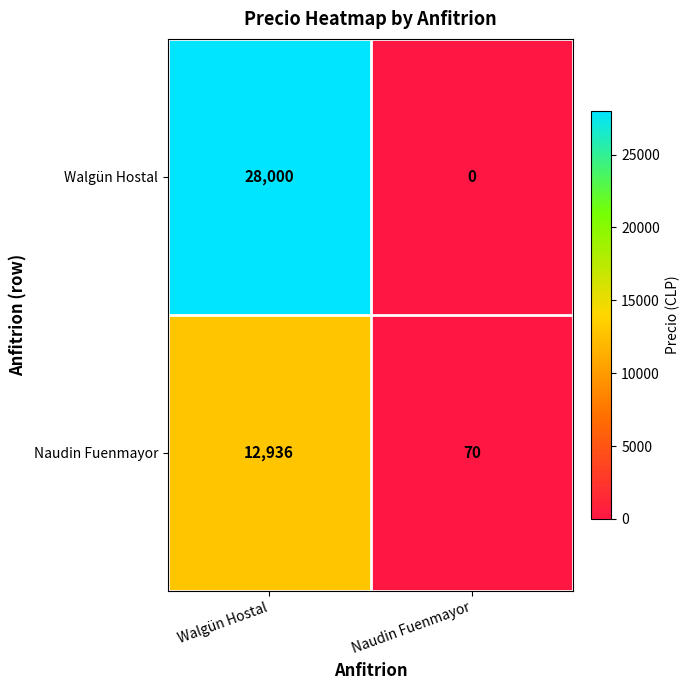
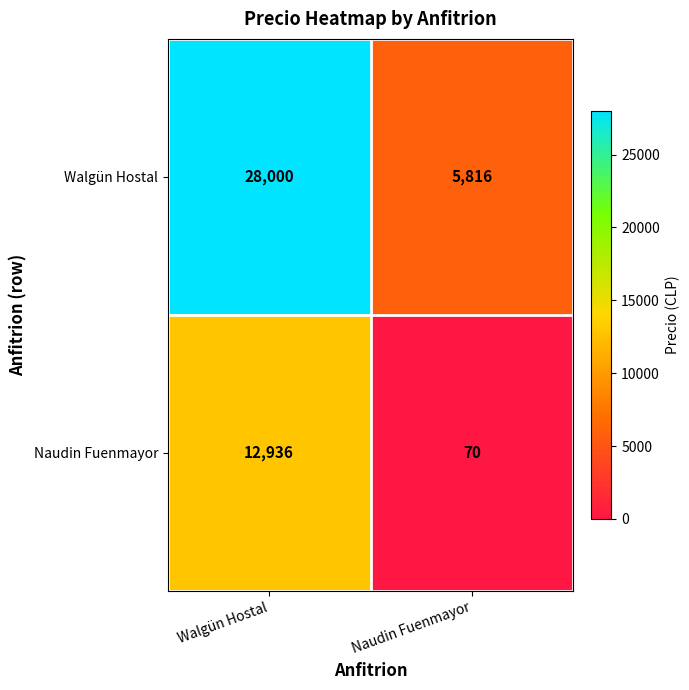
Walgün Hostal, Naudin Fuenmayor: 0 -> 5,816
